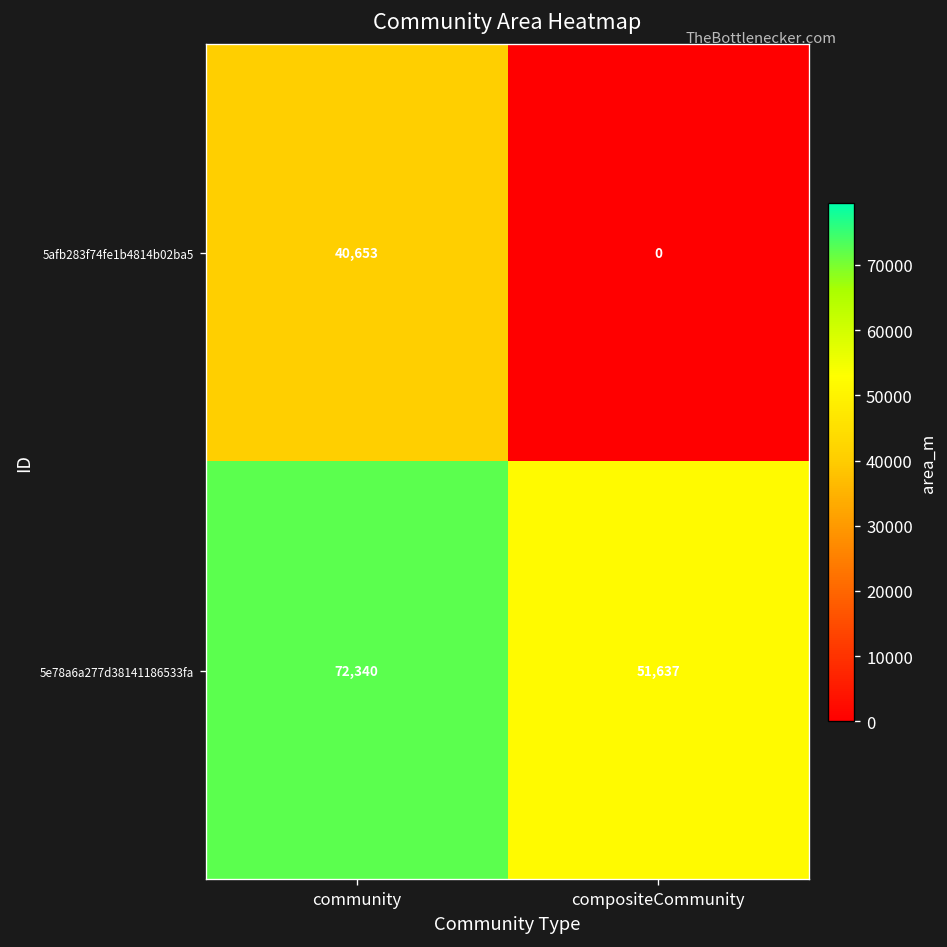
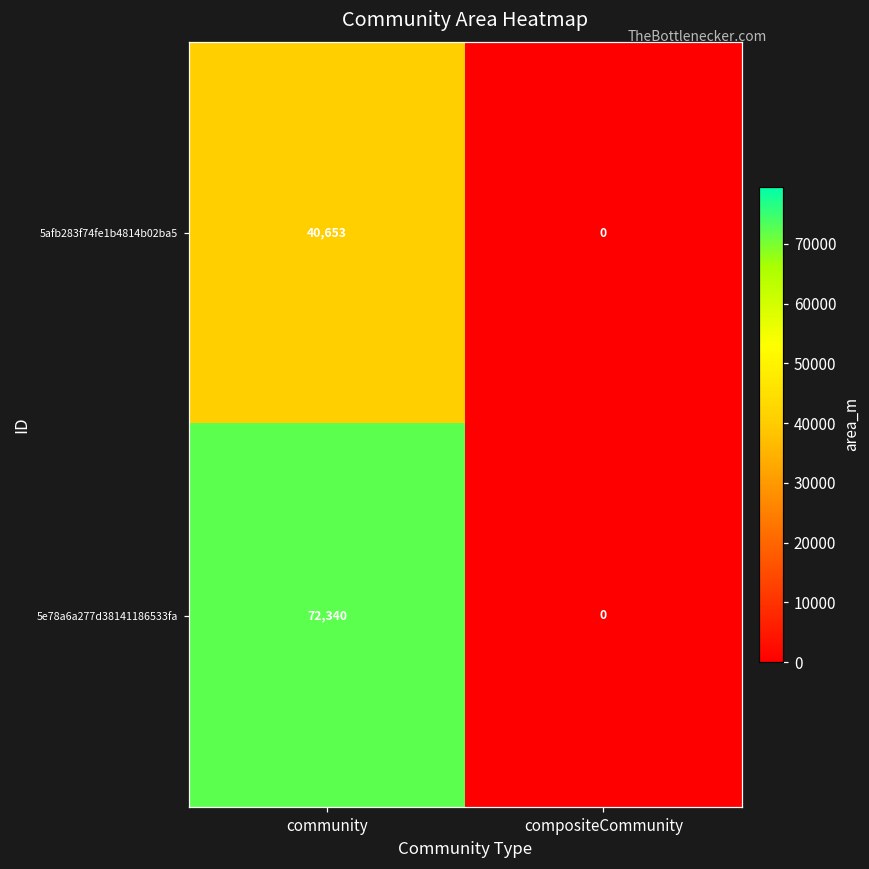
5e78a6a277d38141186533fa, compositeCommunity: 51,637 -> 0
